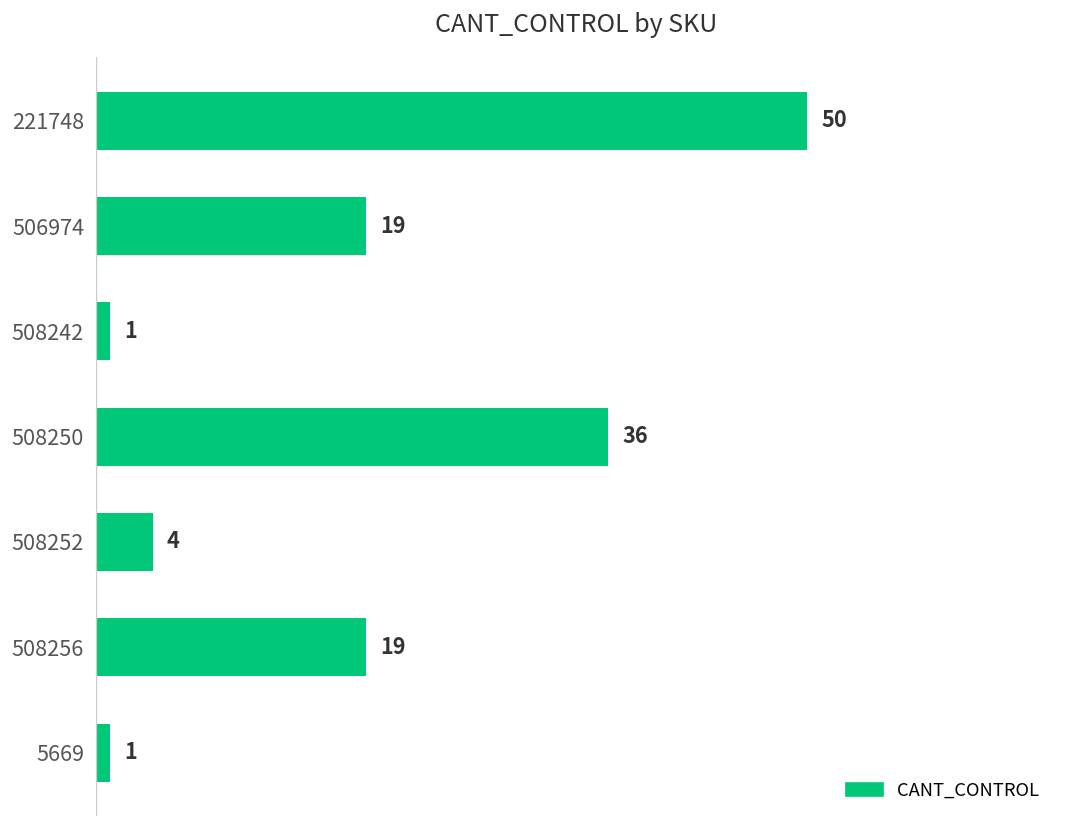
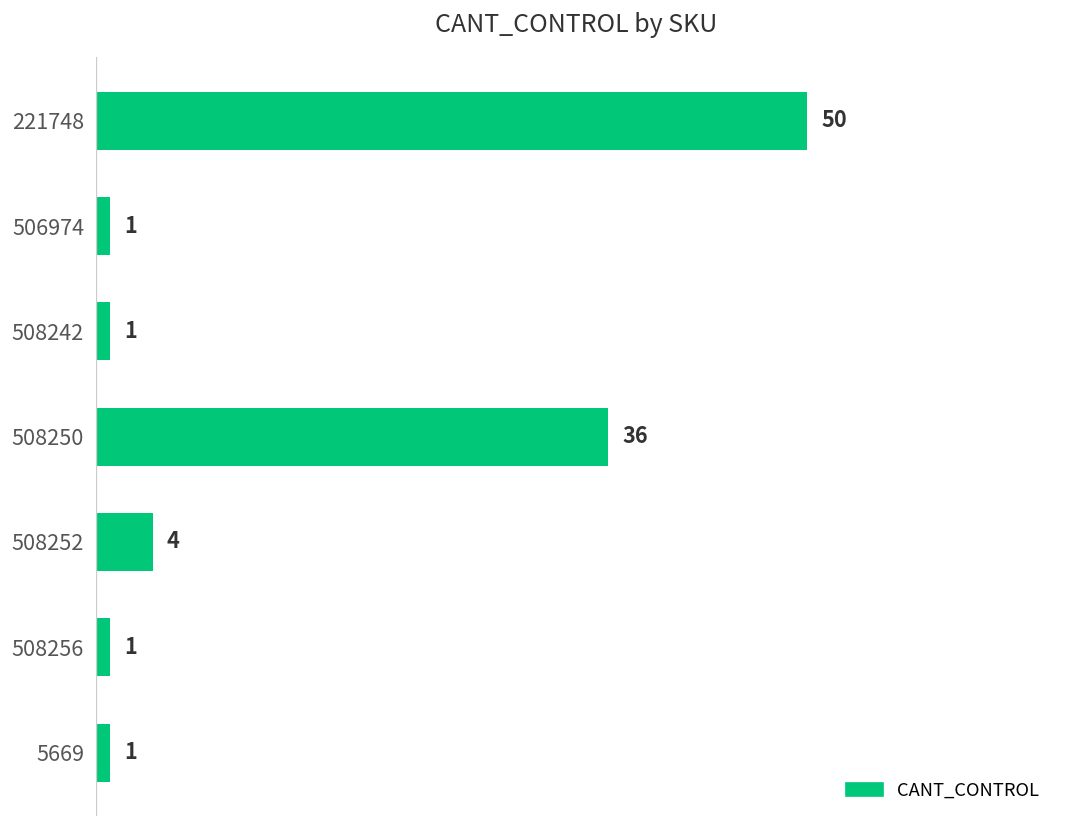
506974: 19 -> 1
508256: 19 -> 1
